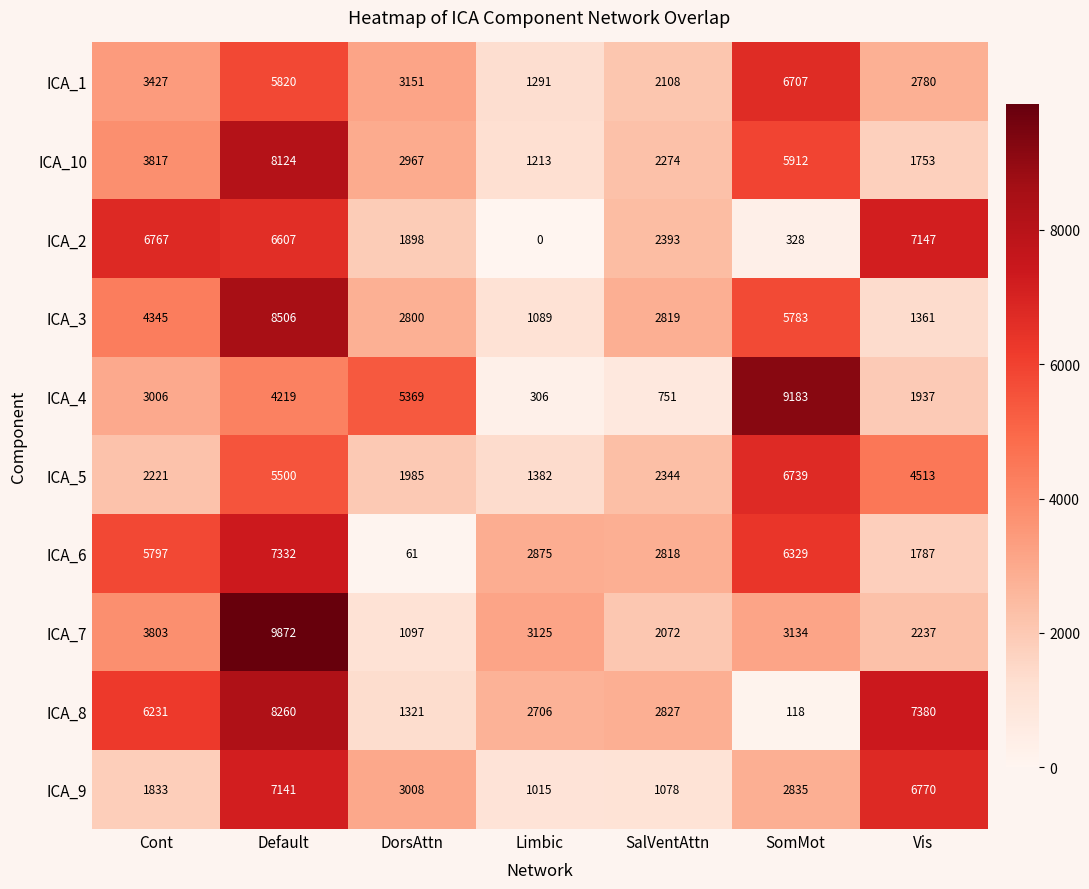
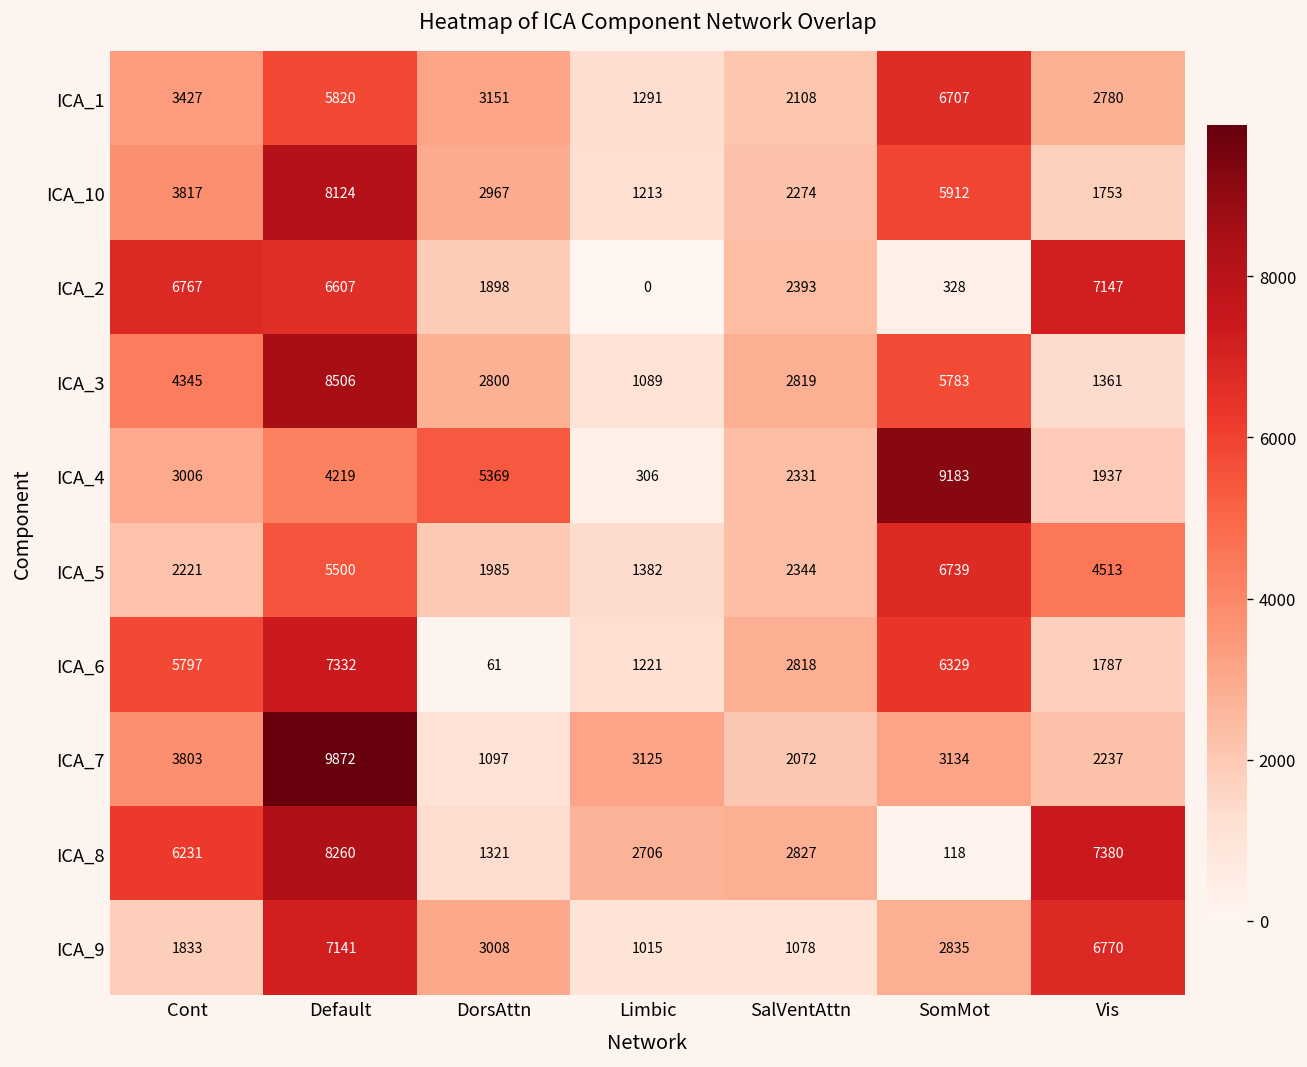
ICA_4, SalVentAttn: 751 -> 2331
ICA_6, Limbic: 2875 -> 1221
